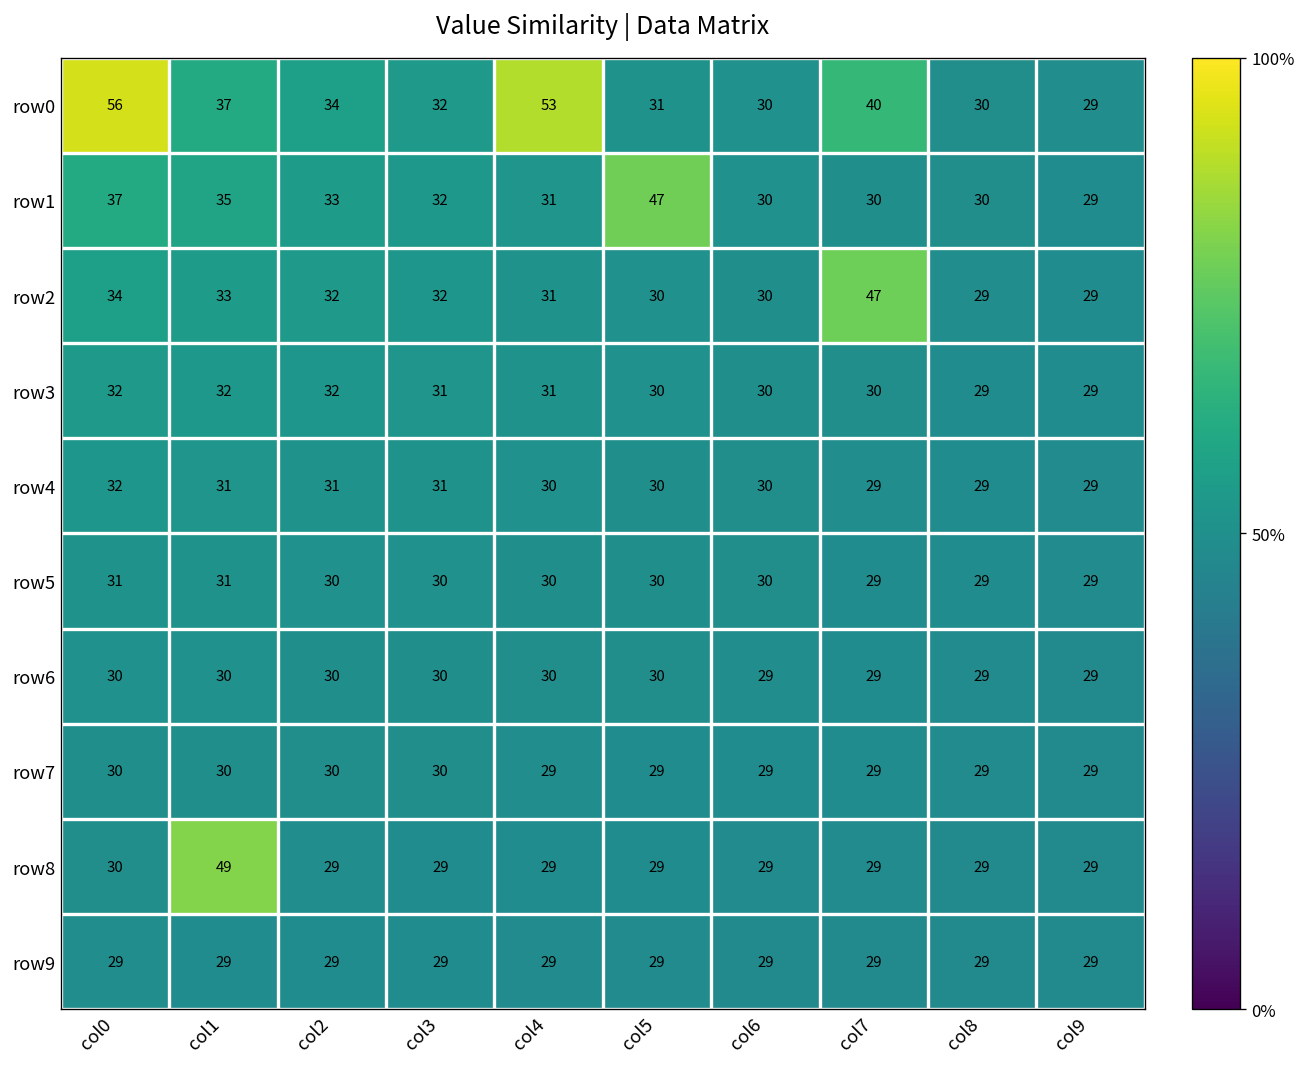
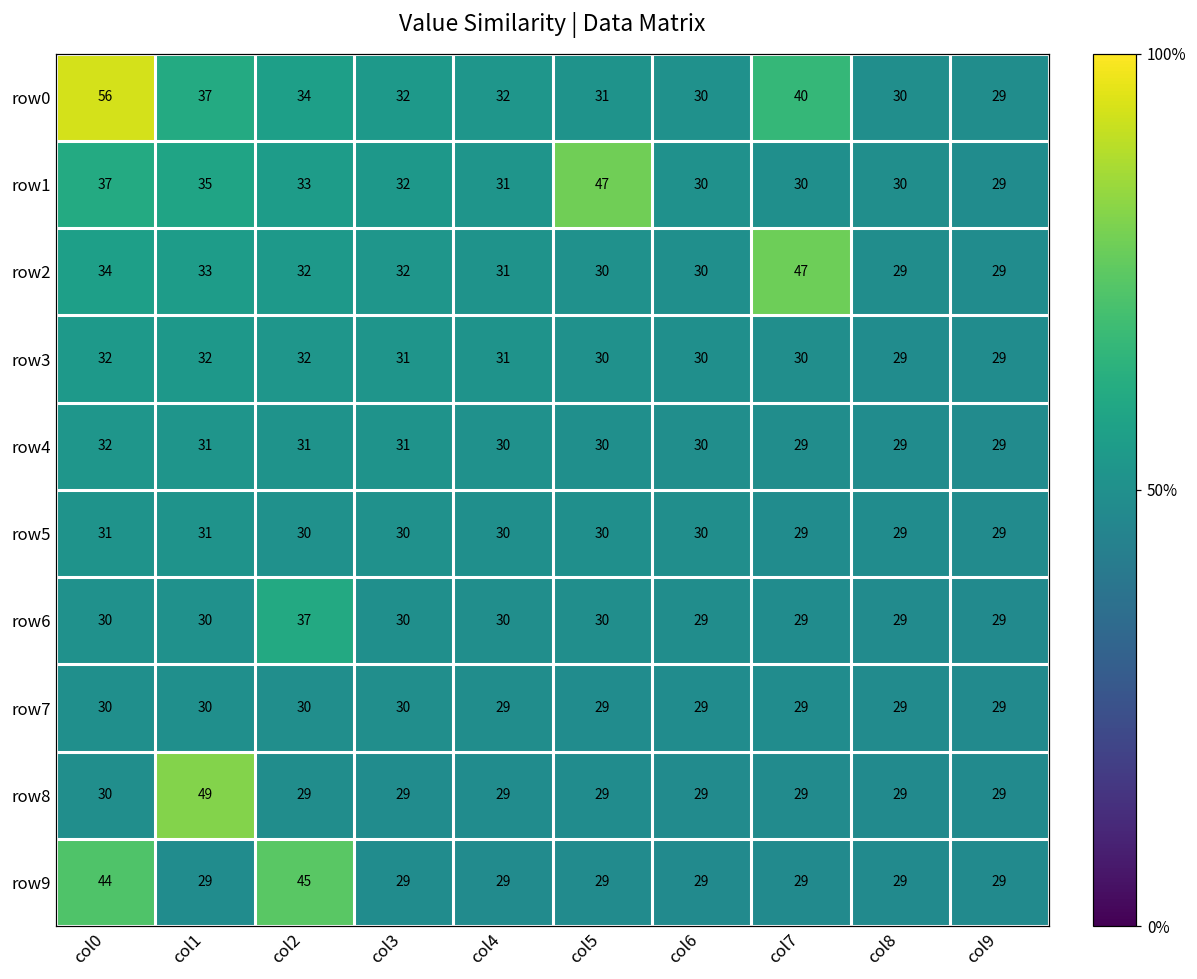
row0, col4: 53 -> 32
row6, col2: 30 -> 37
row9, col0: 29 -> 44
row9, col2: 29 -> 45
